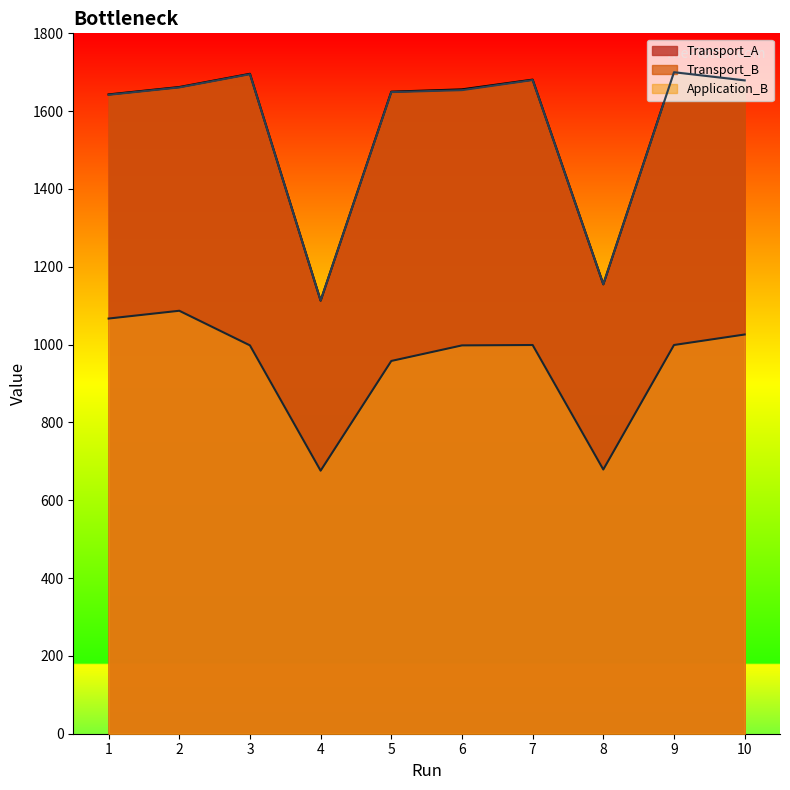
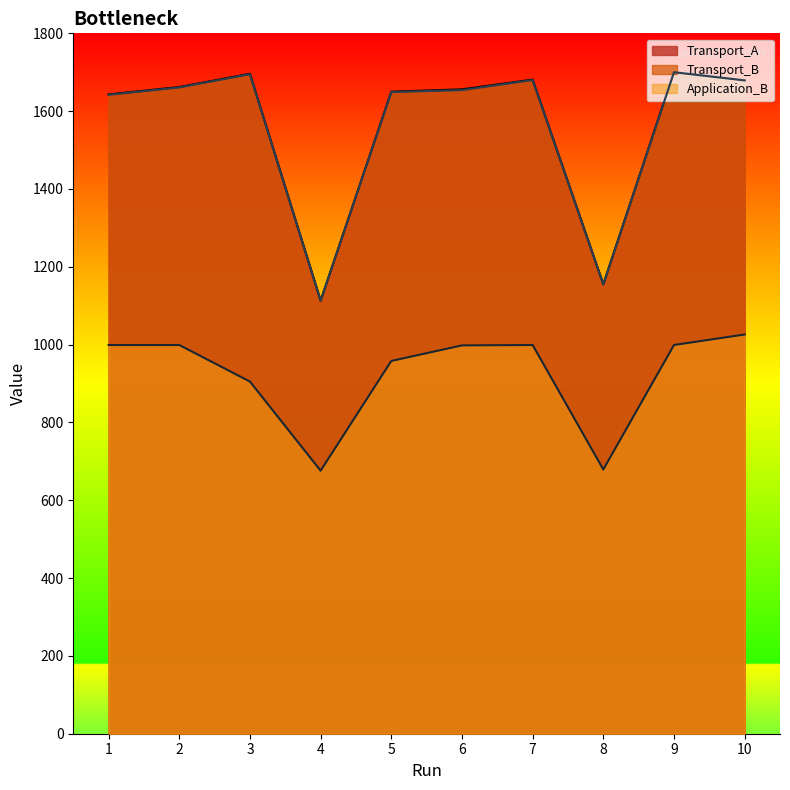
Application_B, 1: 1070 -> 1000
Application_B, 2: 1090 -> 1000
Application_B, 3: 1000 -> 910
